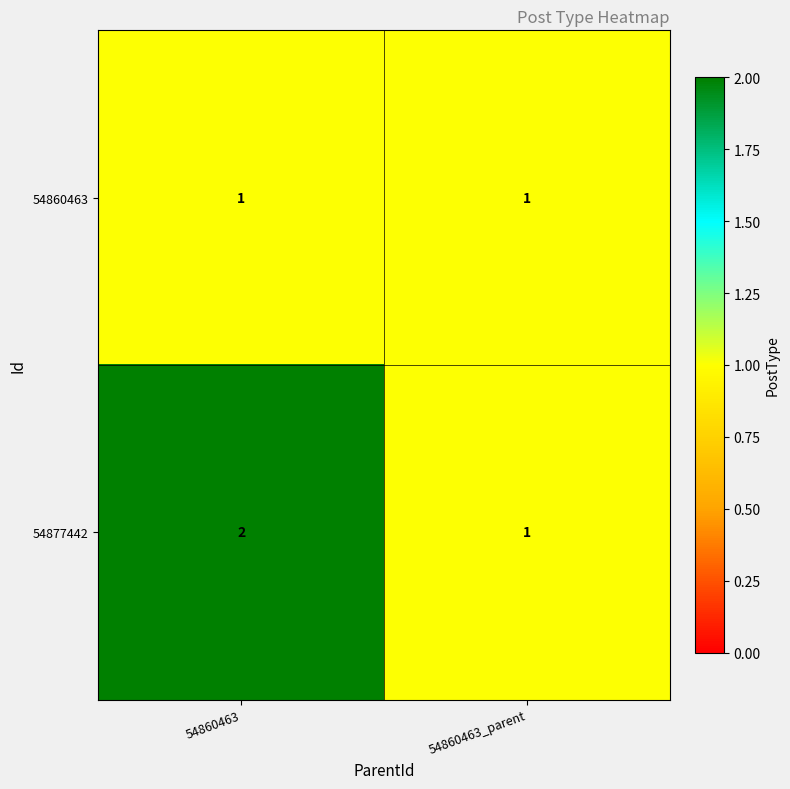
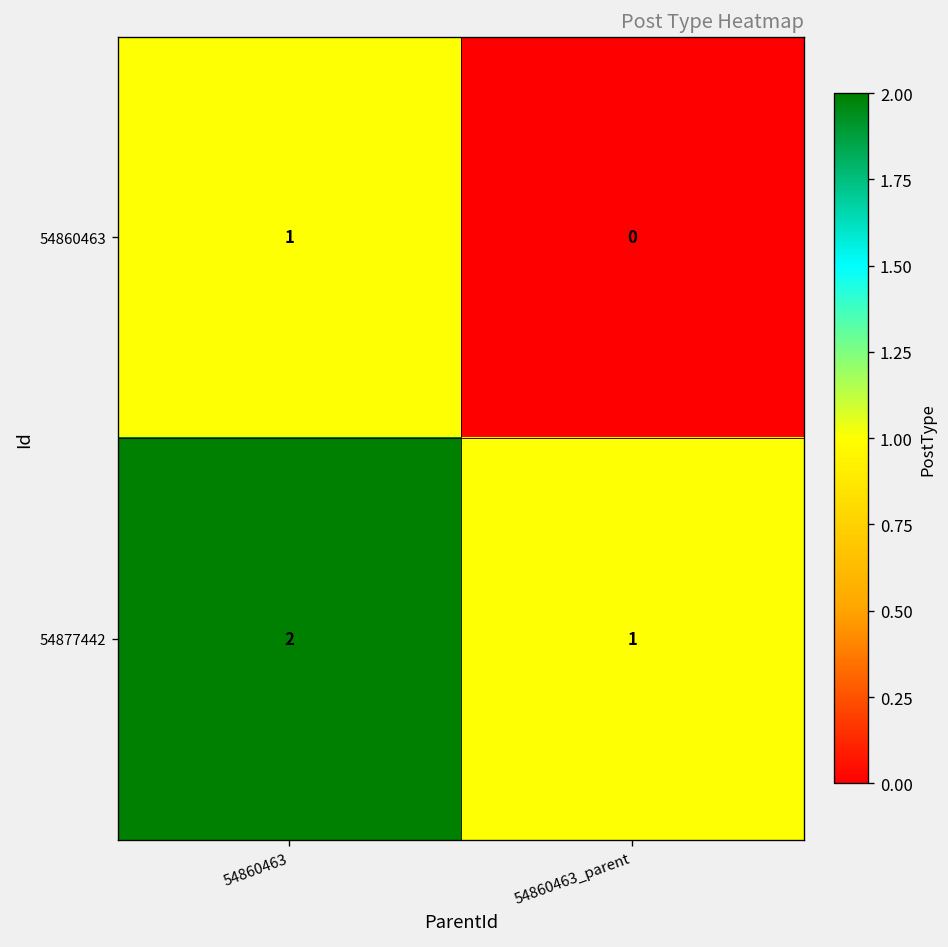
54860463, 54860463_parent: 1 -> 0
